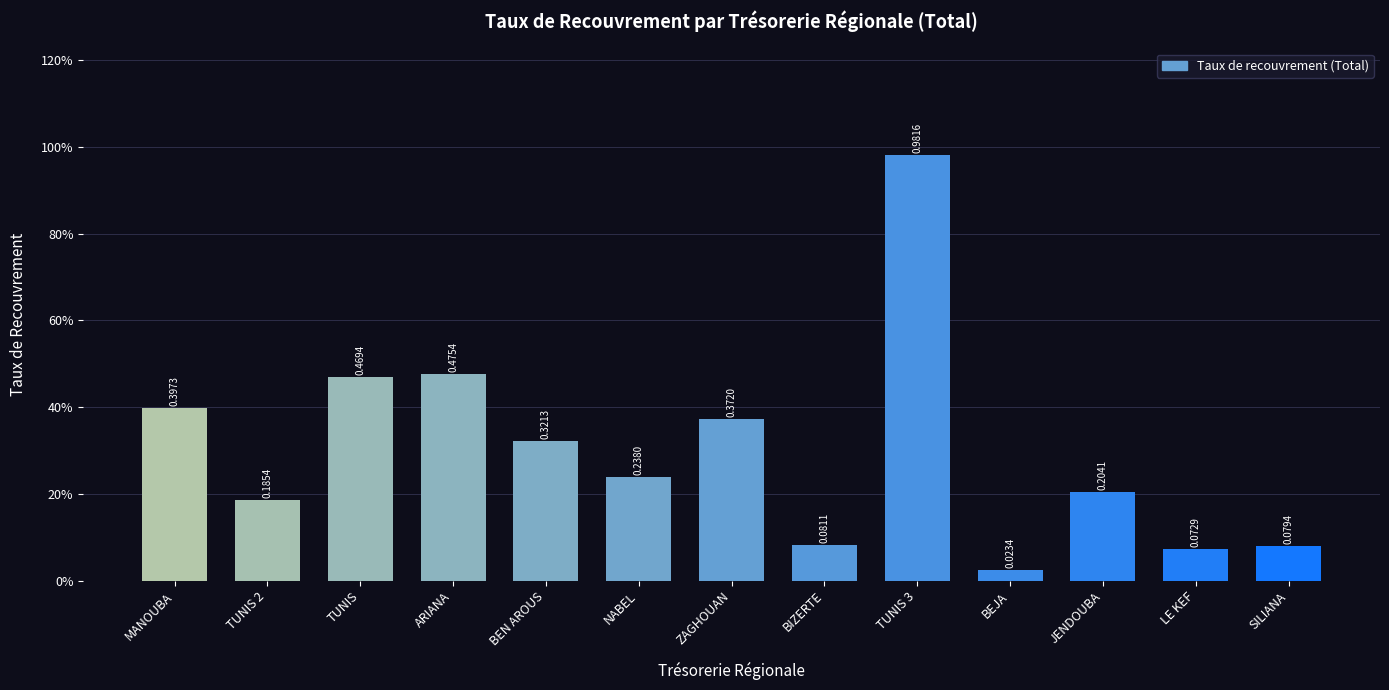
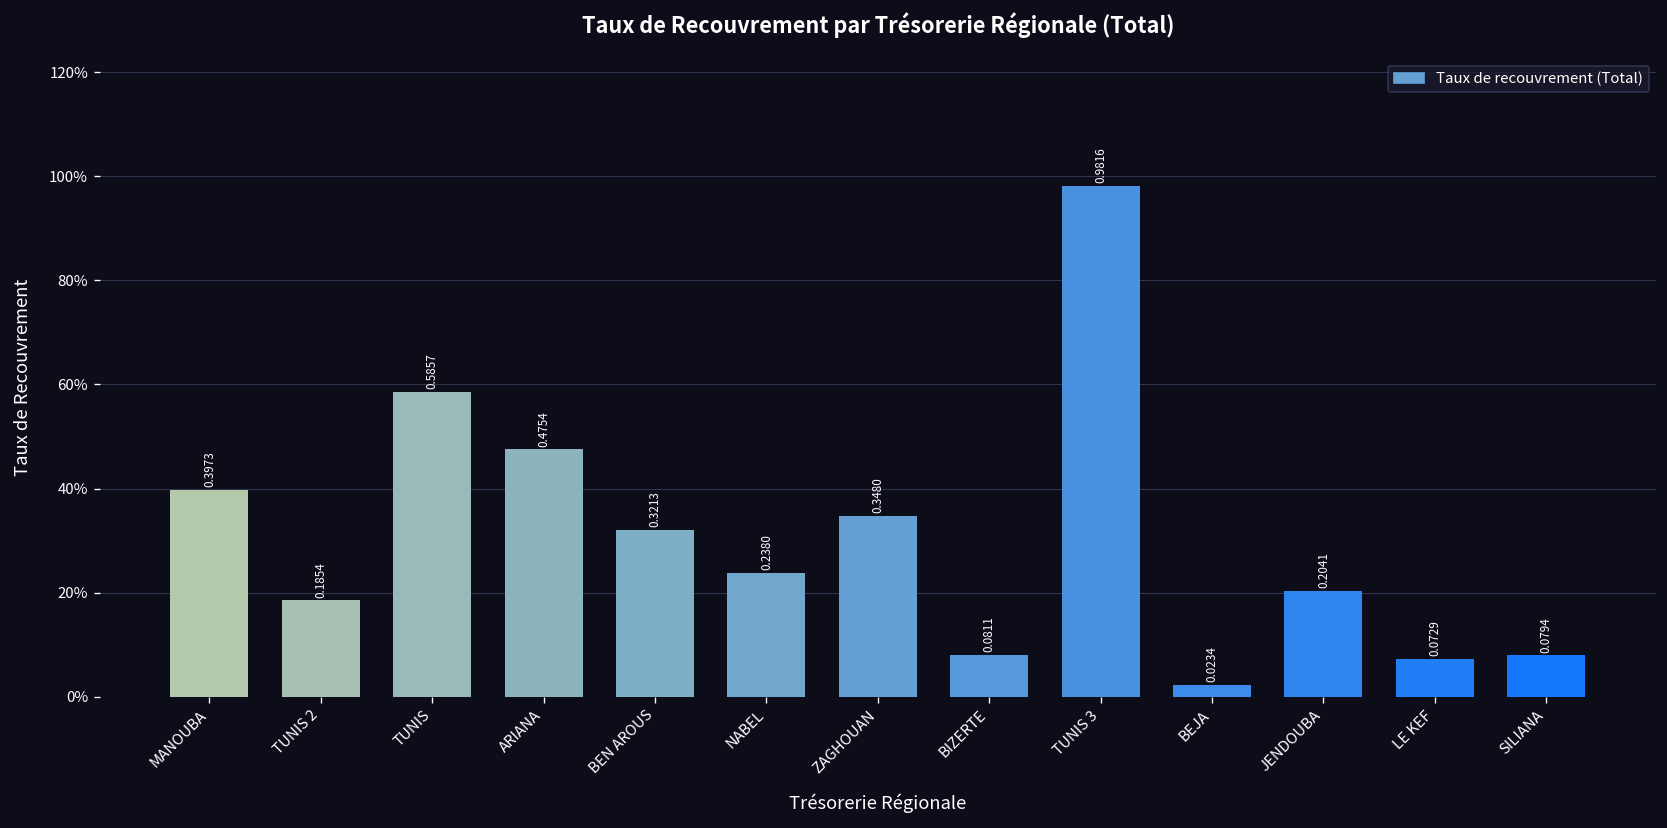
TUNIS: 0.4694 -> 0.5857
ZAGHOUAN: 0.3720 -> 0.3480
